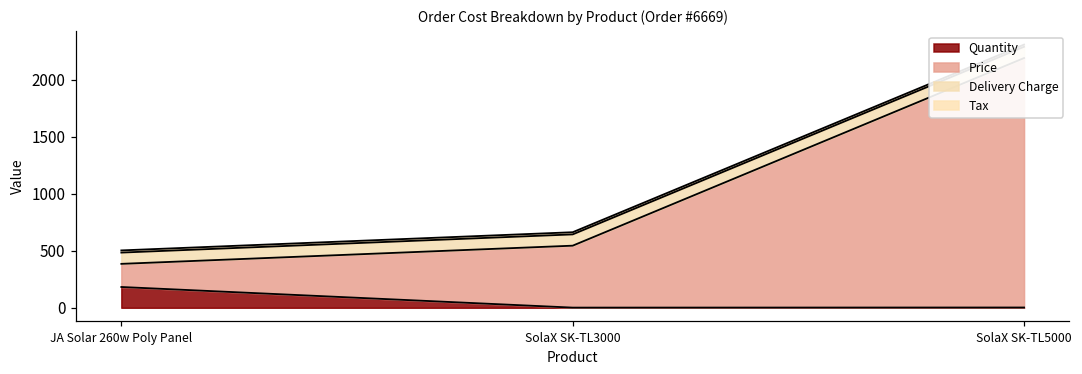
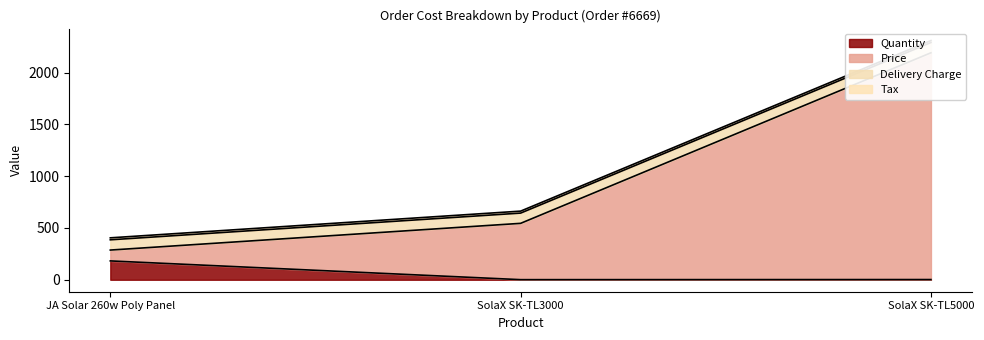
Price, JA Solar 260w Poly Panel: 200 -> 100
